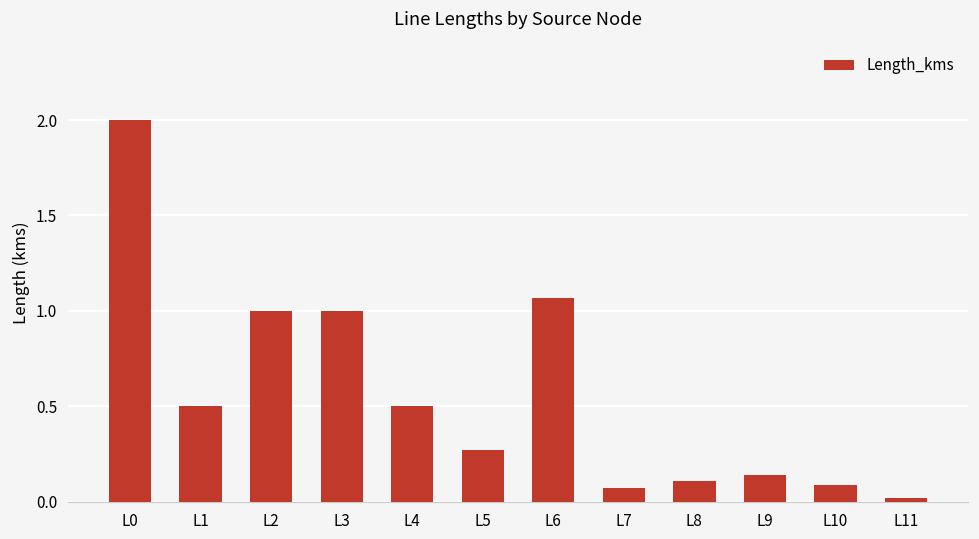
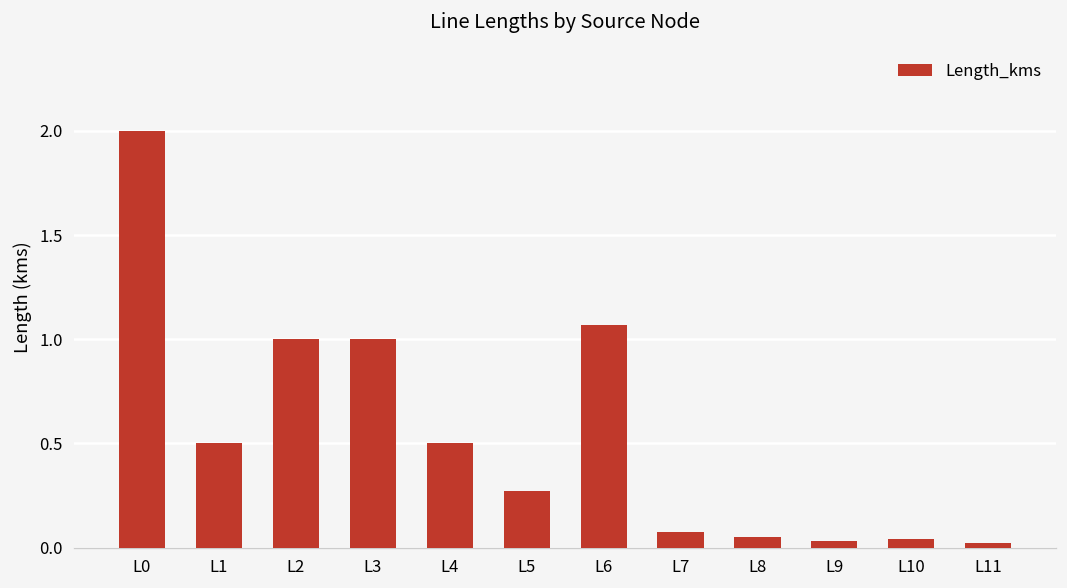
L8: 0.11 -> 0.05
L9: 0.14 -> 0.03
L10: 0.09 -> 0.04
